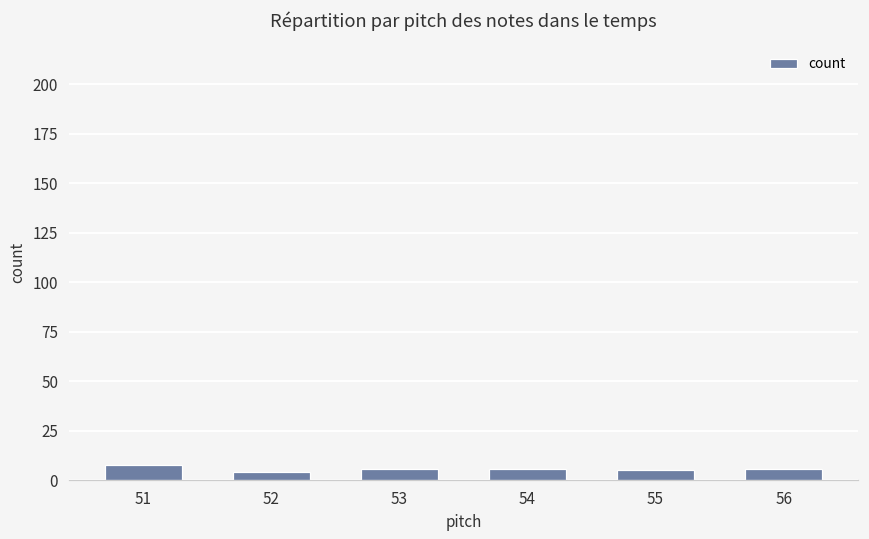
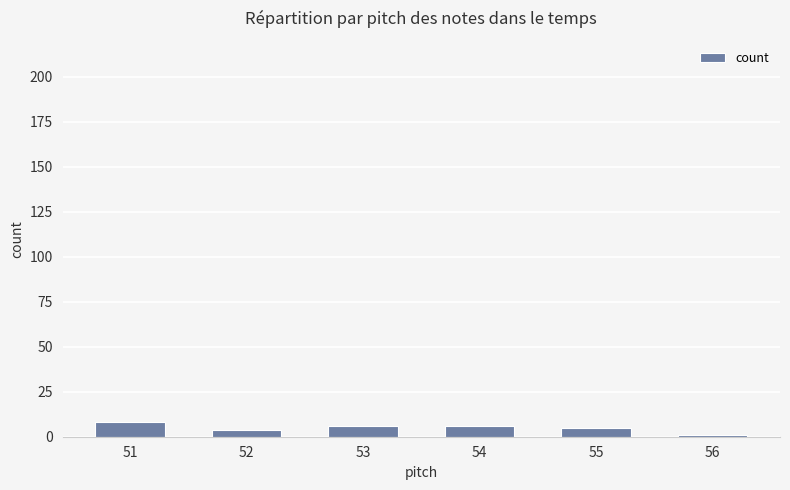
56: 6 -> 1
